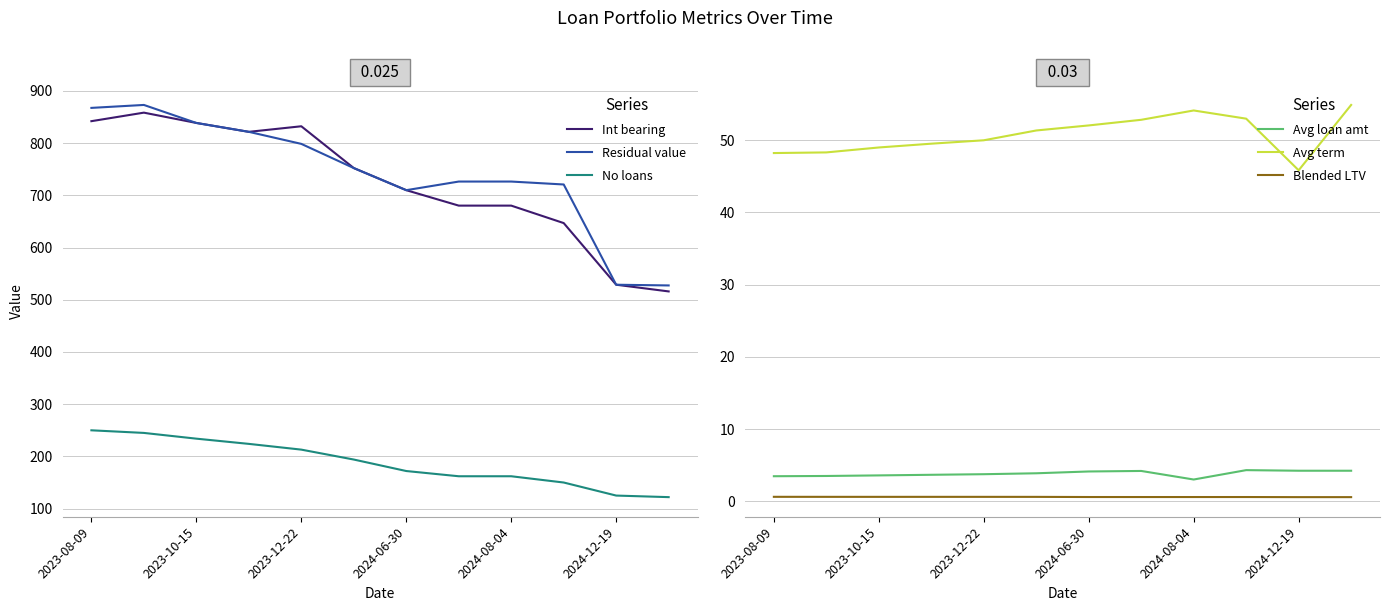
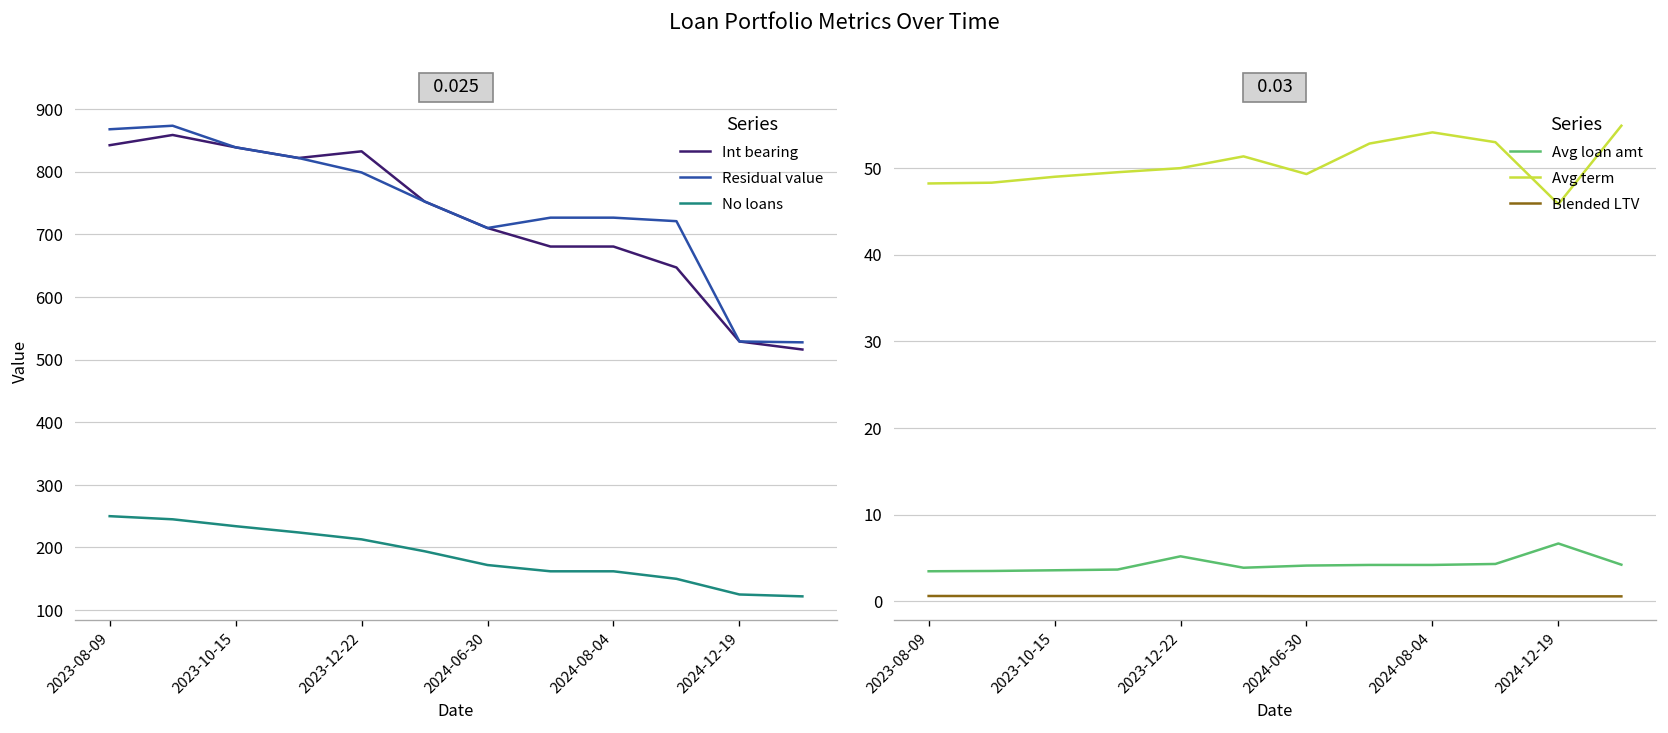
0.03, Avg loan amt, 2023-12-22: 4 -> 5
0.03, Avg term, 2024-06-30: 52 -> 49
0.03, Avg loan amt, 2024-08-04: 3 -> 4
0.03, Avg loan amt, 2024-12-19: 4 -> 7
